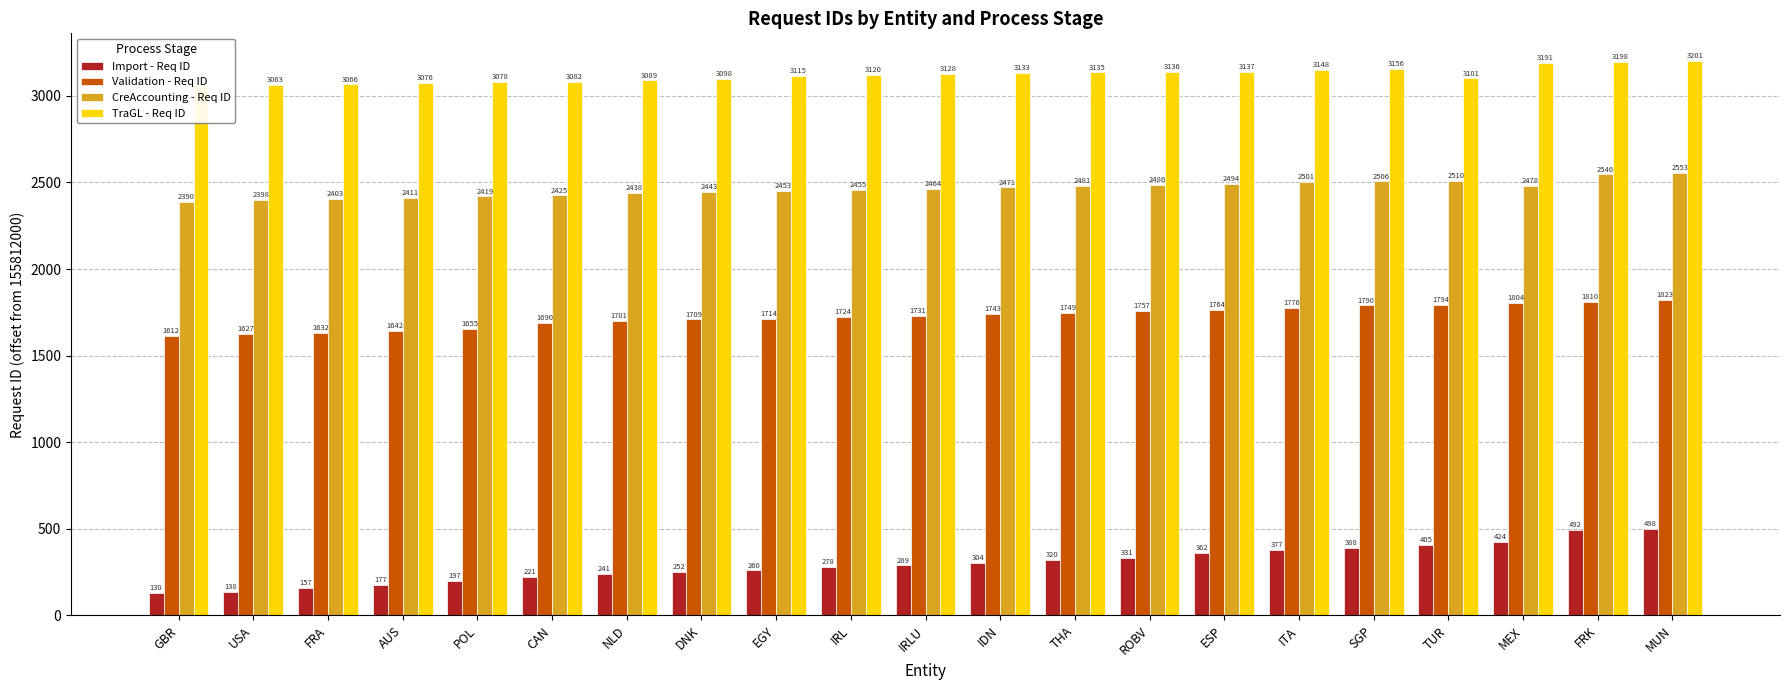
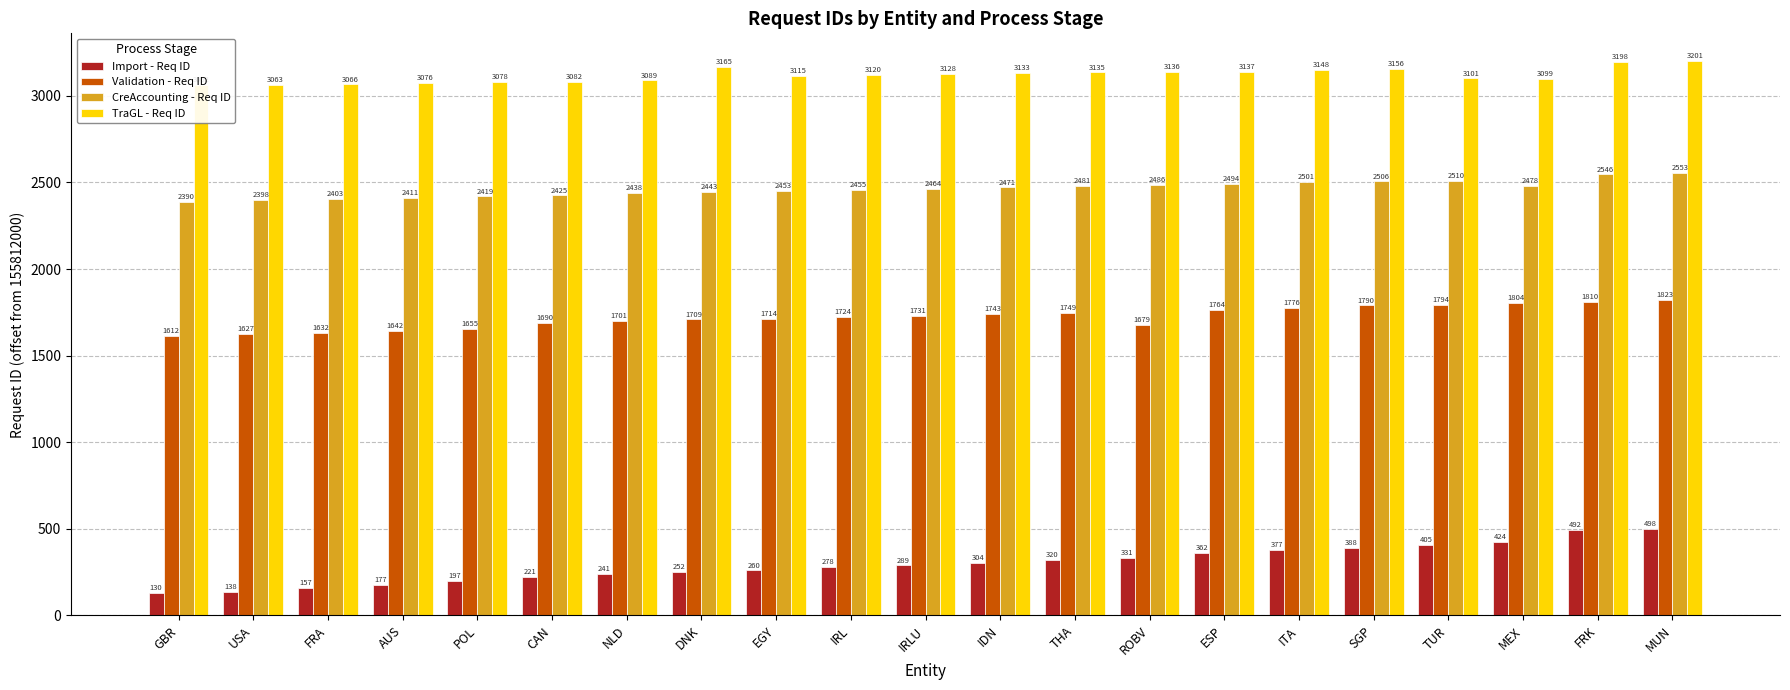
TraGL - Req ID, DNK: 3098 -> 3165
Validation - Req ID, ROBV: 1757 -> 1679
TraGL - Req ID, MEX: 3191 -> 3099
